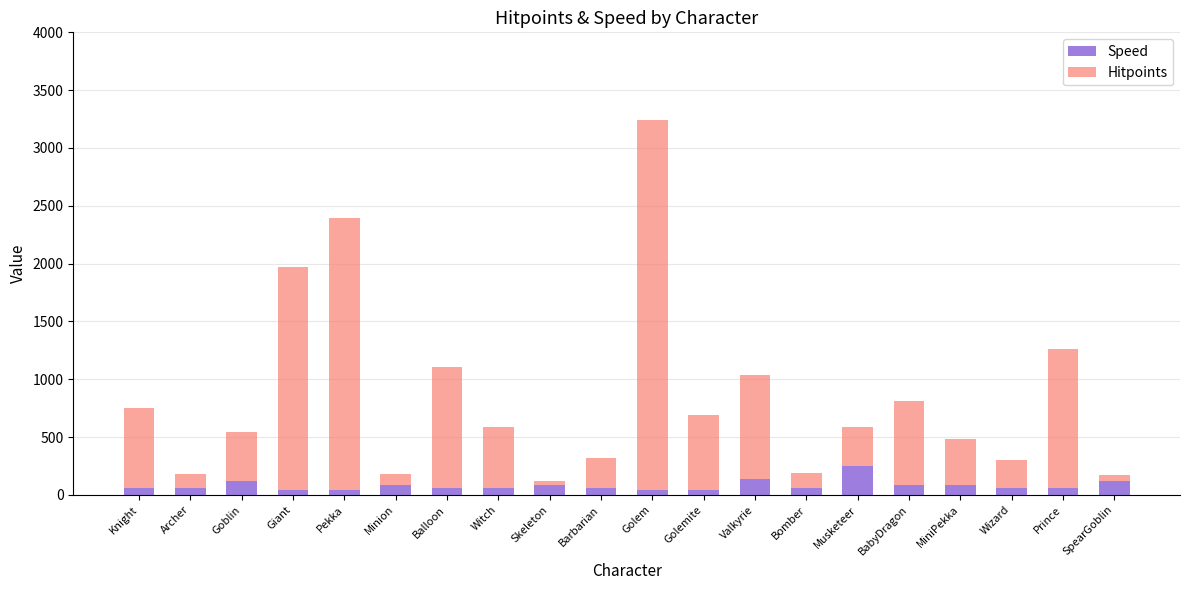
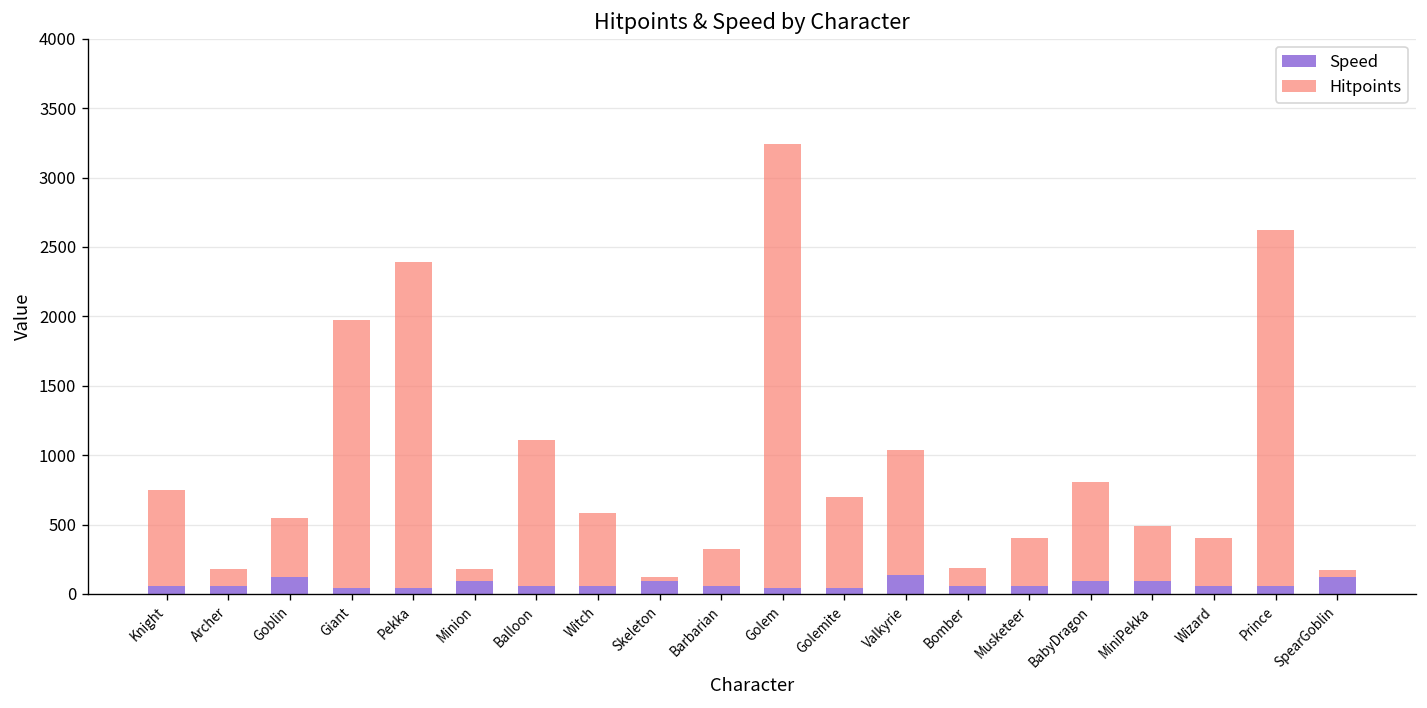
Speed, Musketeer: 250 -> 60
Hitpoints, Wizard: 240 -> 340
Hitpoints, Prince: 1200 -> 2560
